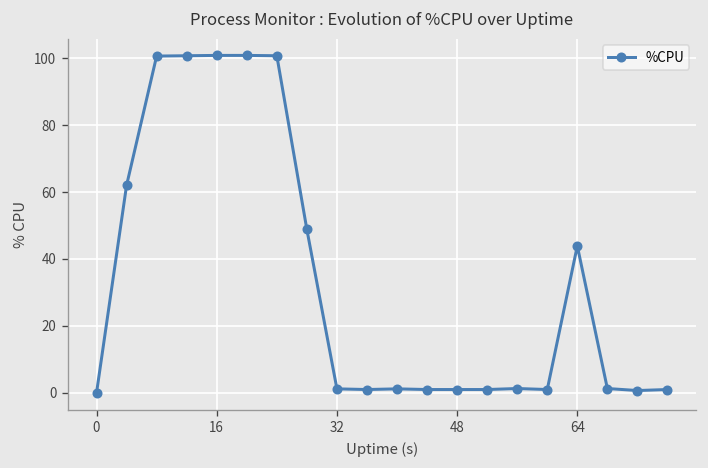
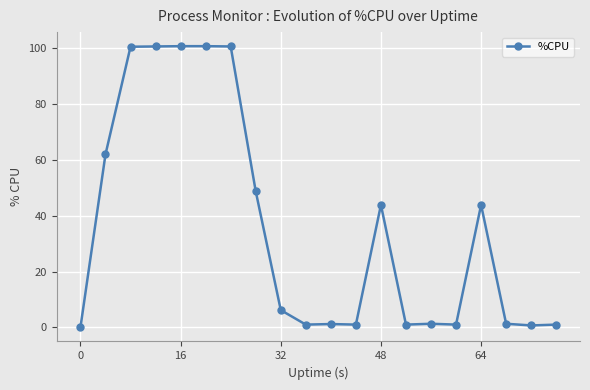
32: 1 -> 6
48: 1 -> 44
